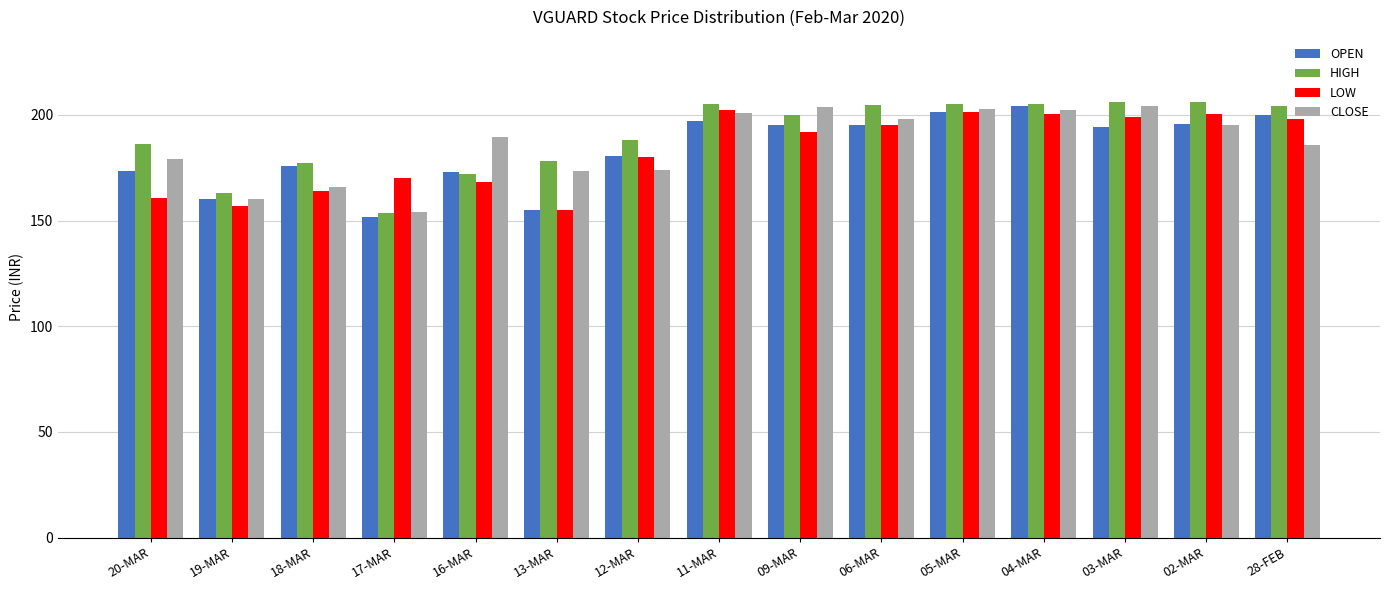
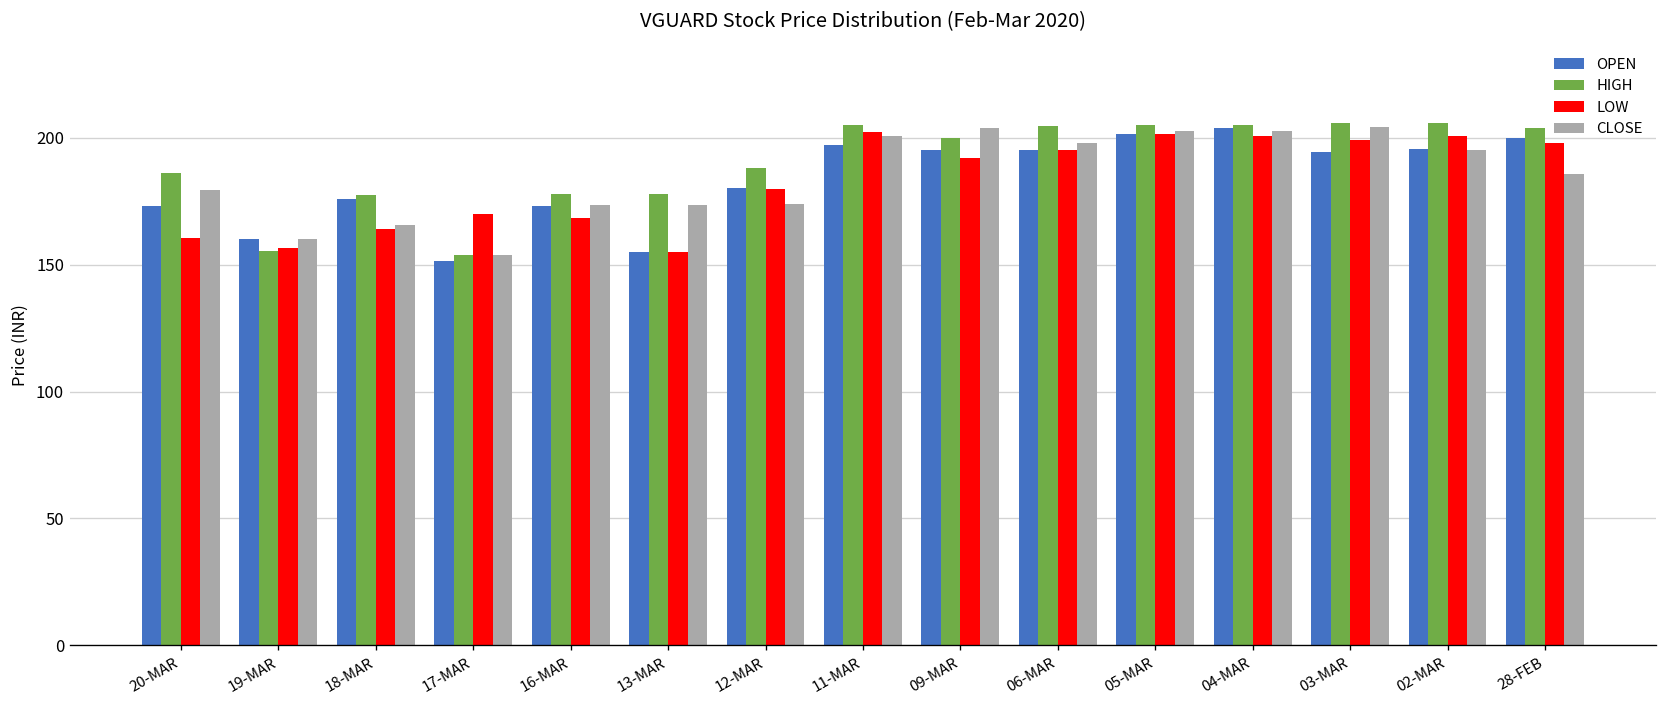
HIGH, 19-MAR: 163 -> 155
HIGH, 16-MAR: 172 -> 178
CLOSE, 16-MAR: 189 -> 173
